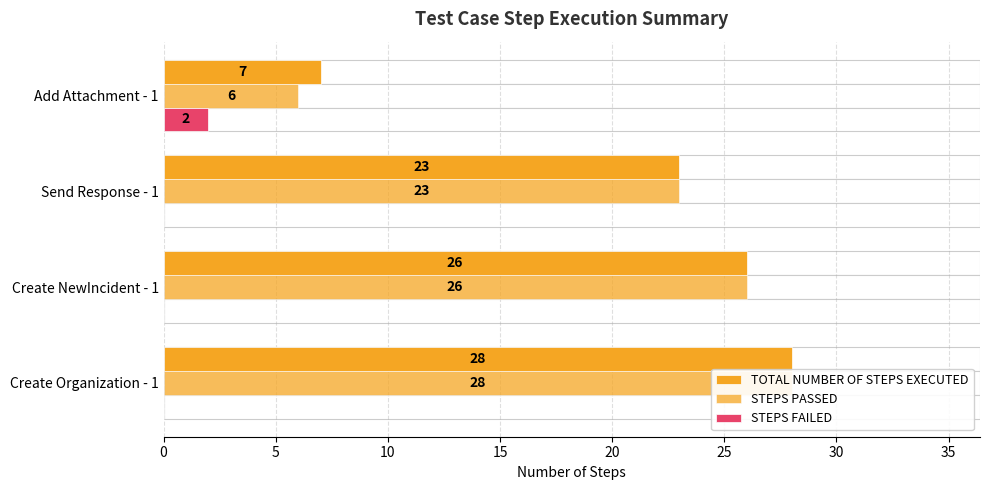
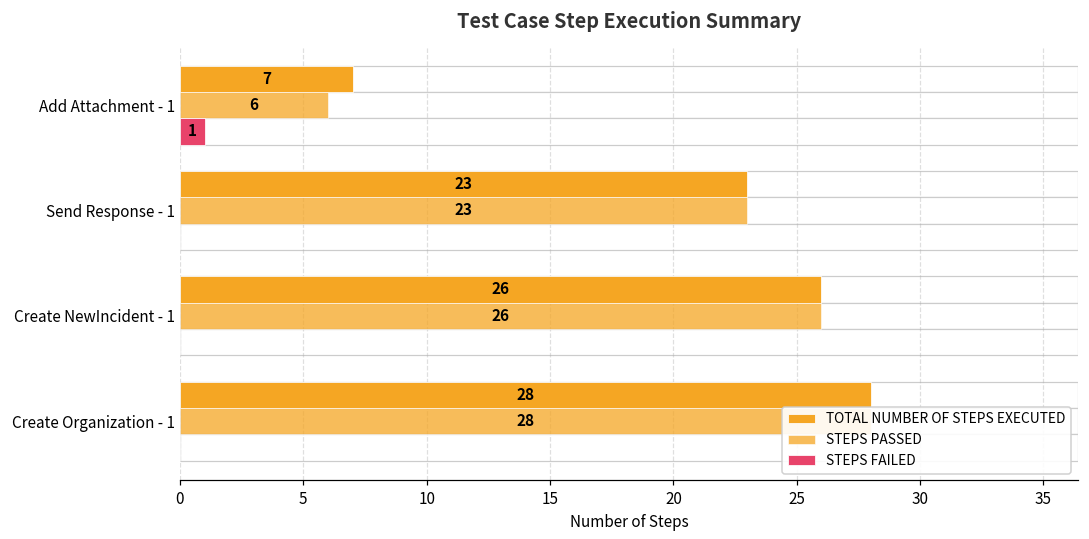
STEPS FAILED, Add Attachment - 1: 2 -> 1
